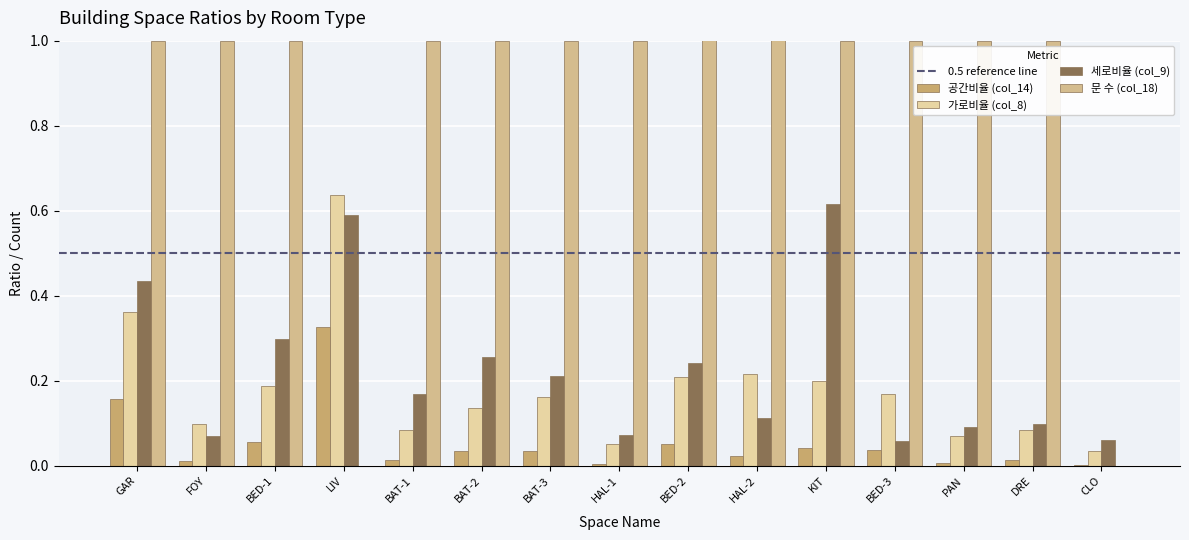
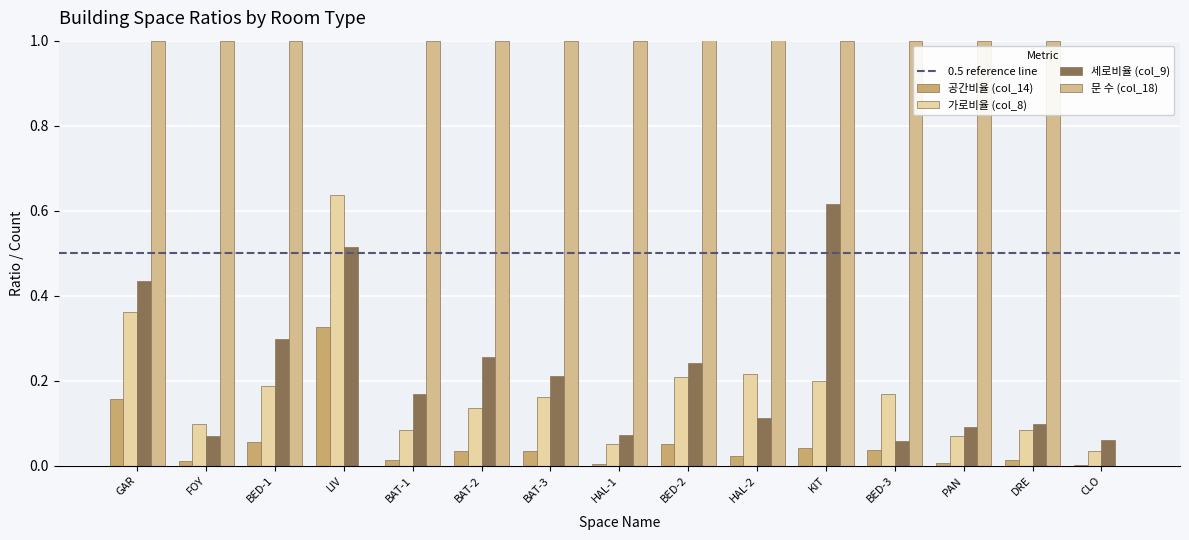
세로비율 (col_9), LIV: 0.59 -> 0.51
